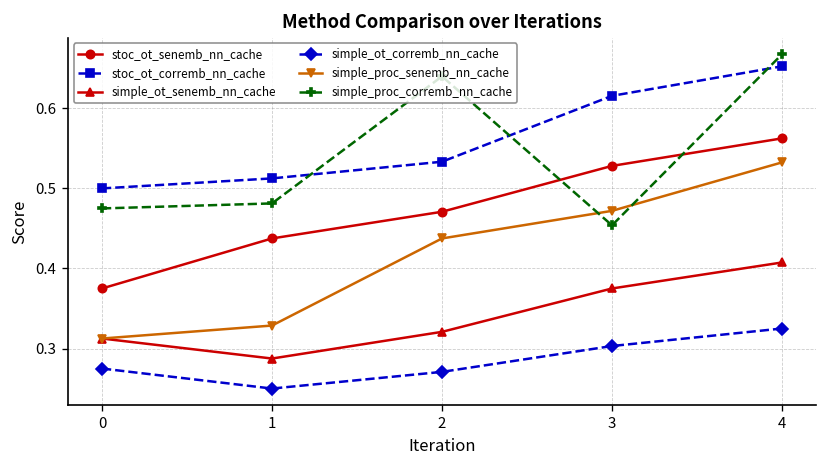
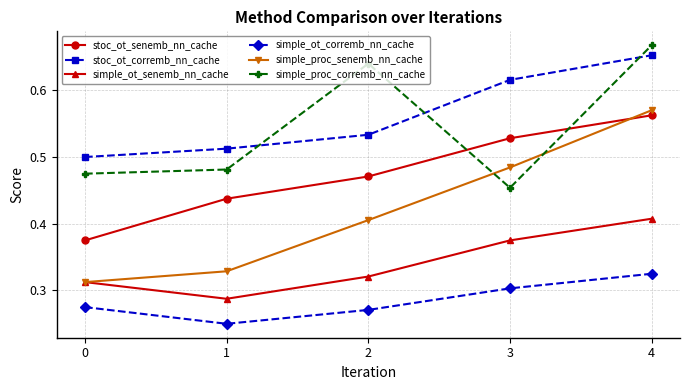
simple_proc_senemb_nn_cache, 2: 0.44 -> 0.41
simple_proc_senemb_nn_cache, 3: 0.47 -> 0.48
simple_proc_senemb_nn_cache, 4: 0.53 -> 0.57
